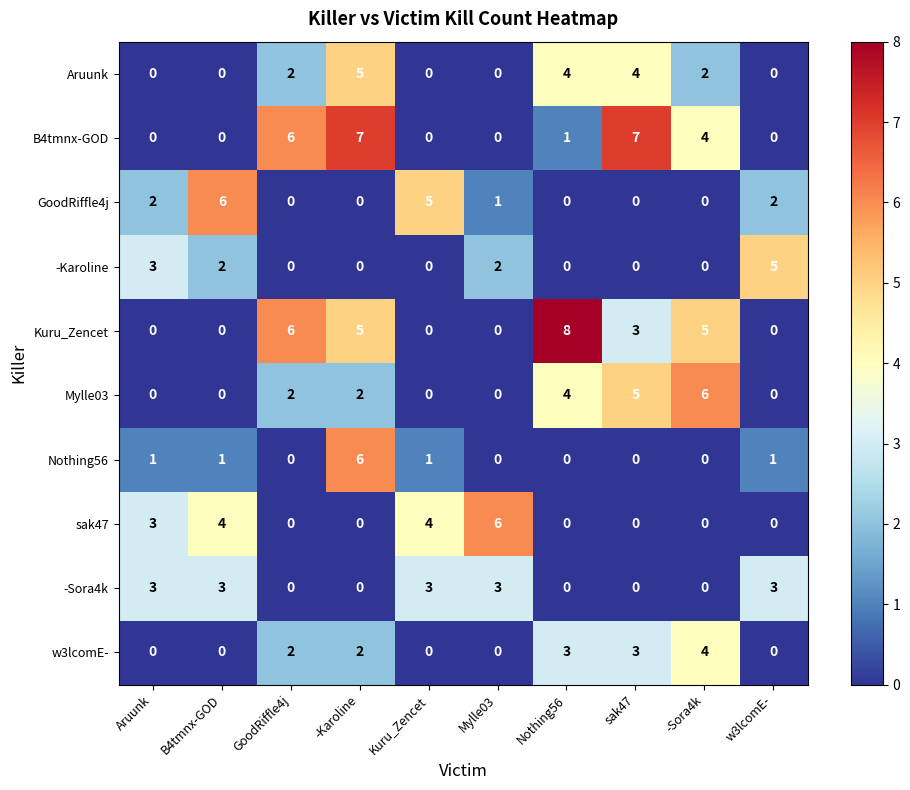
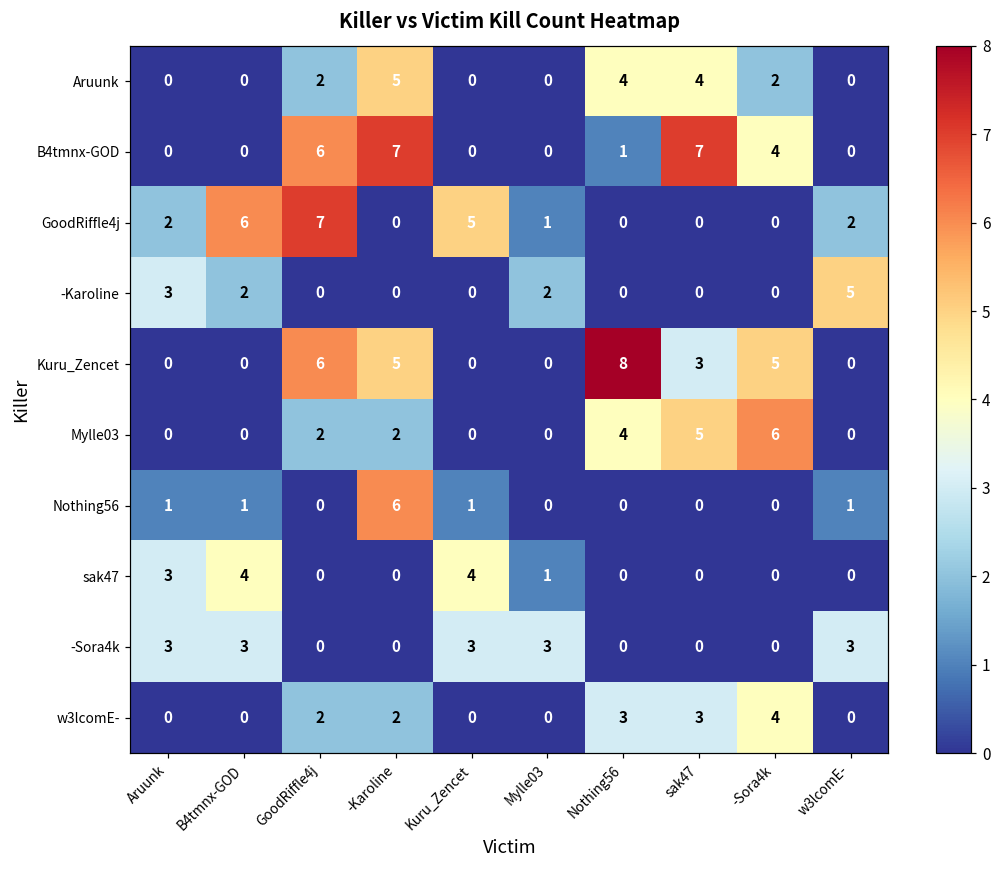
GoodRiffle4j, GoodRiffle4j: 0 -> 7
sak47, Mylle03: 6 -> 1
